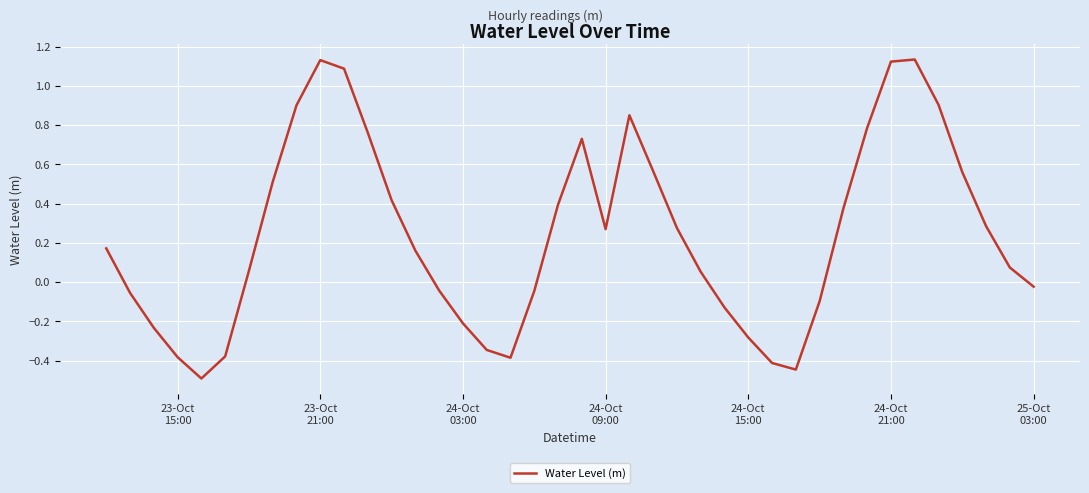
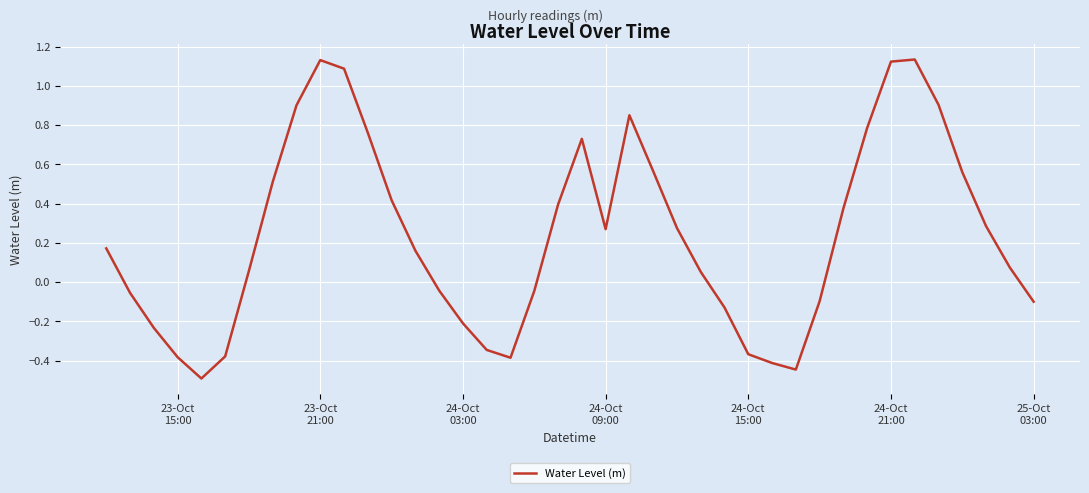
24-Oct 15:00: -0.28 -> -0.37
25-Oct 03:00: -0.02 -> -0.10
